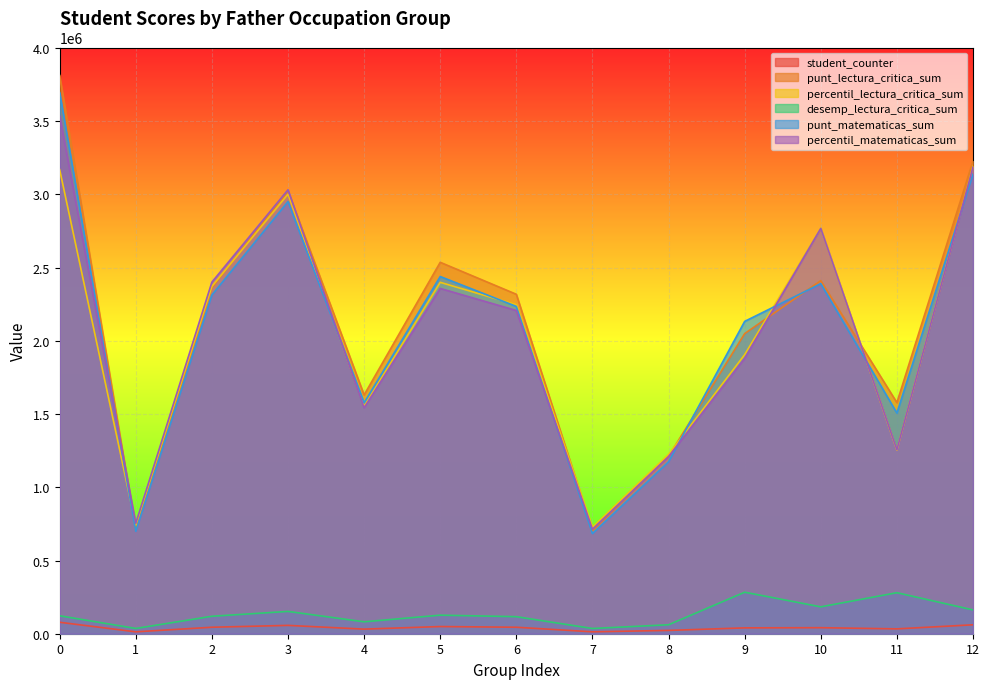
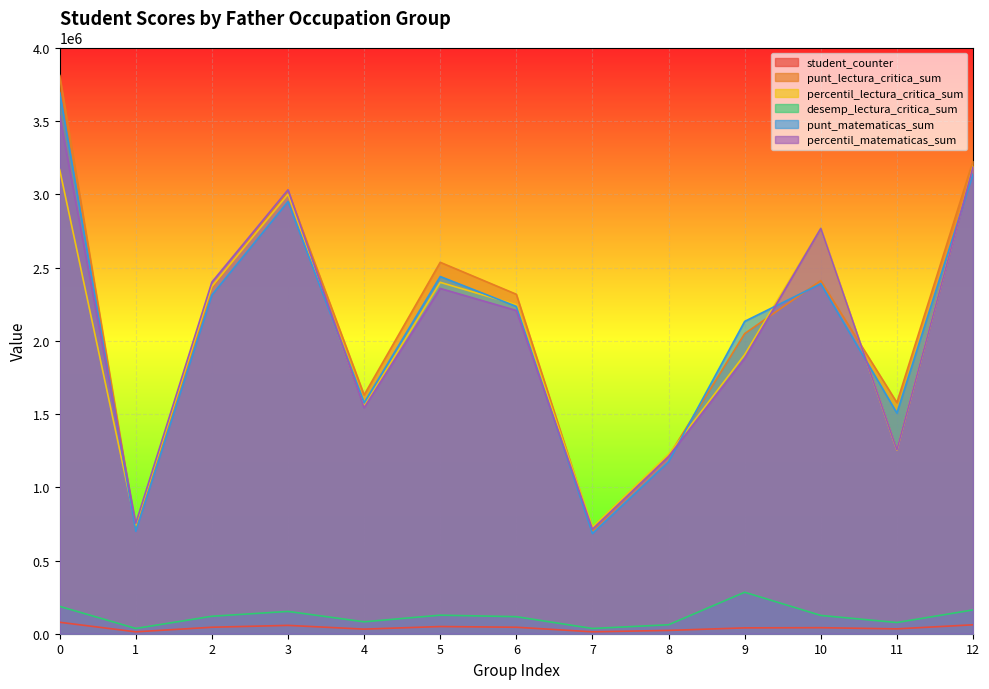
desemp_lectura_critica_sum, 0: 120000 -> 190000
desemp_lectura_critica_sum, 10: 180000 -> 120000
desemp_lectura_critica_sum, 11: 280000 -> 80000
